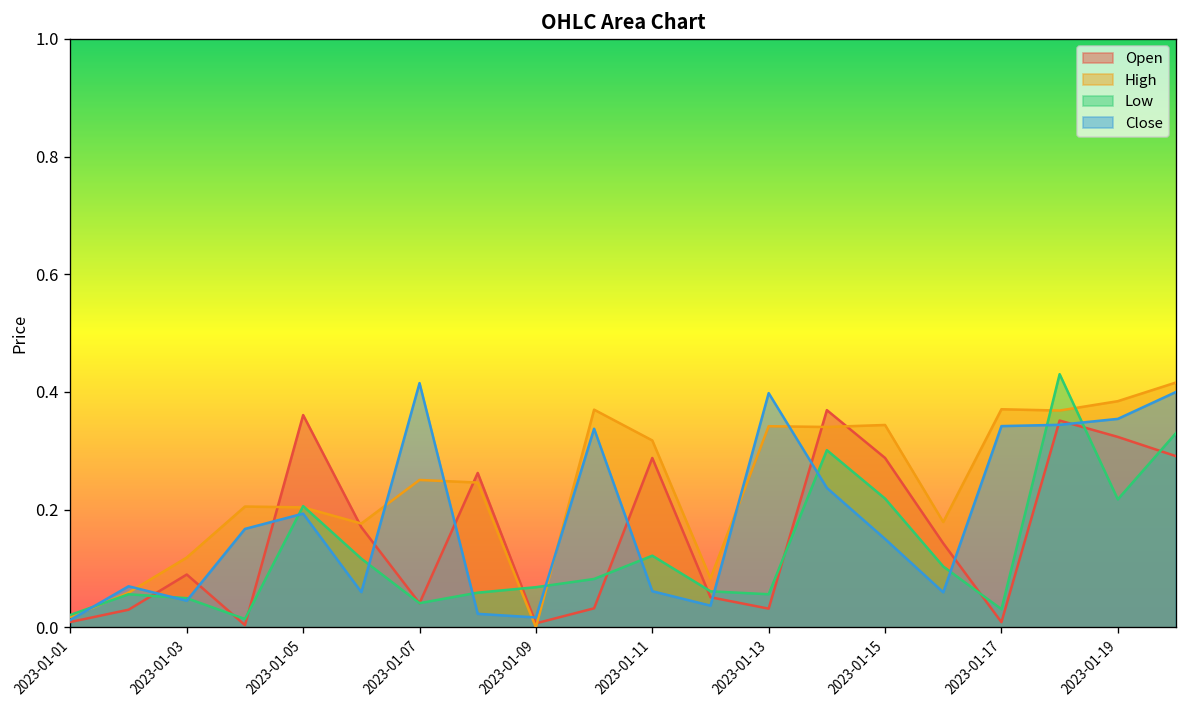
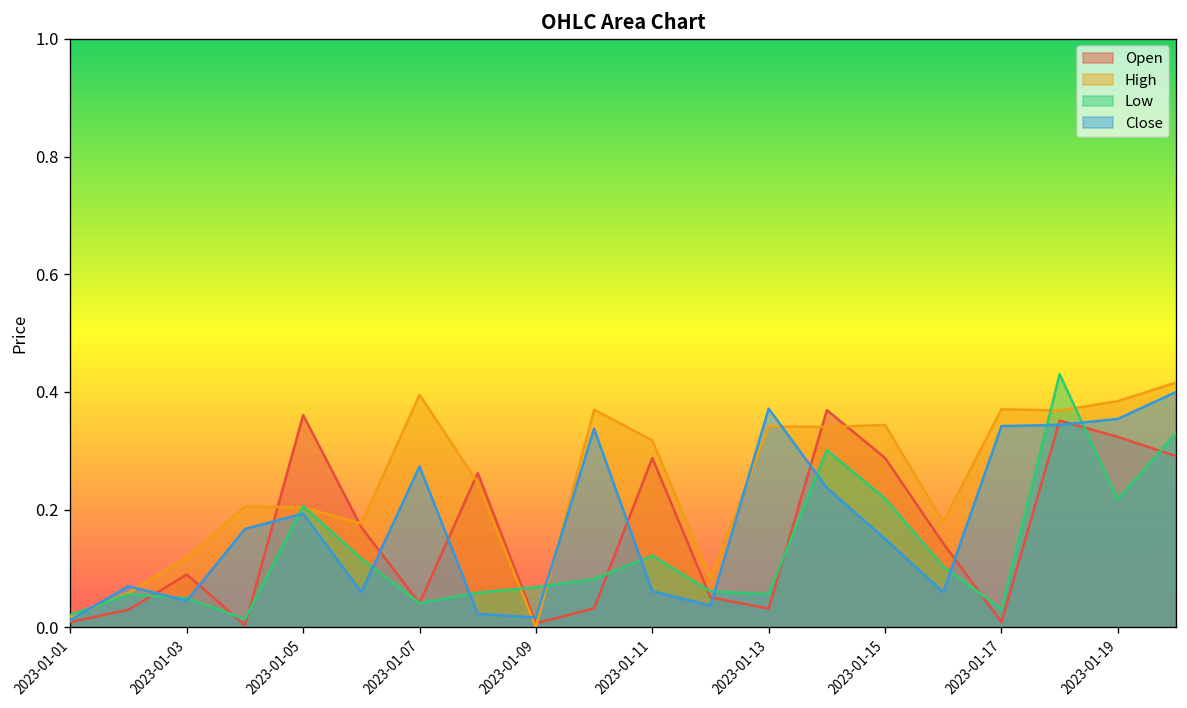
High, 2023-01-07: 0.25 -> 0.40
Close, 2023-01-07: 0.42 -> 0.27
Close, 2023-01-13: 0.40 -> 0.37
